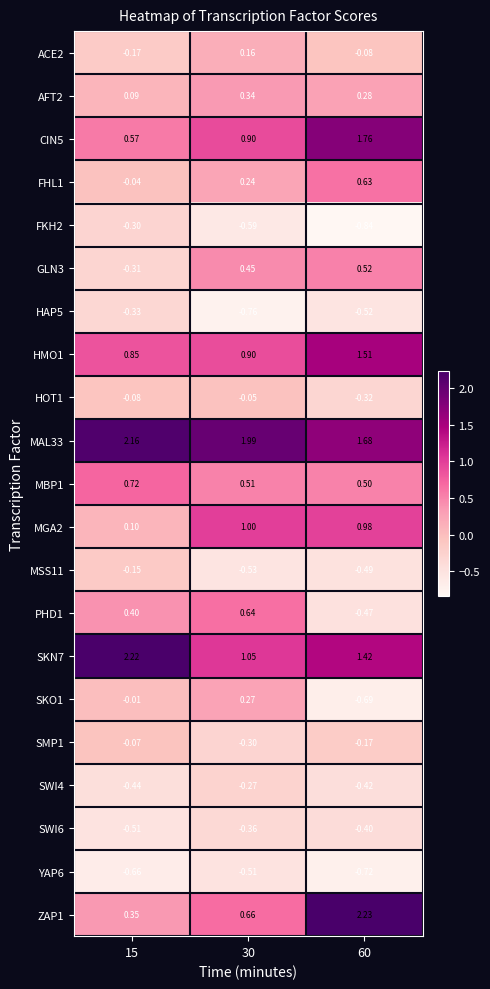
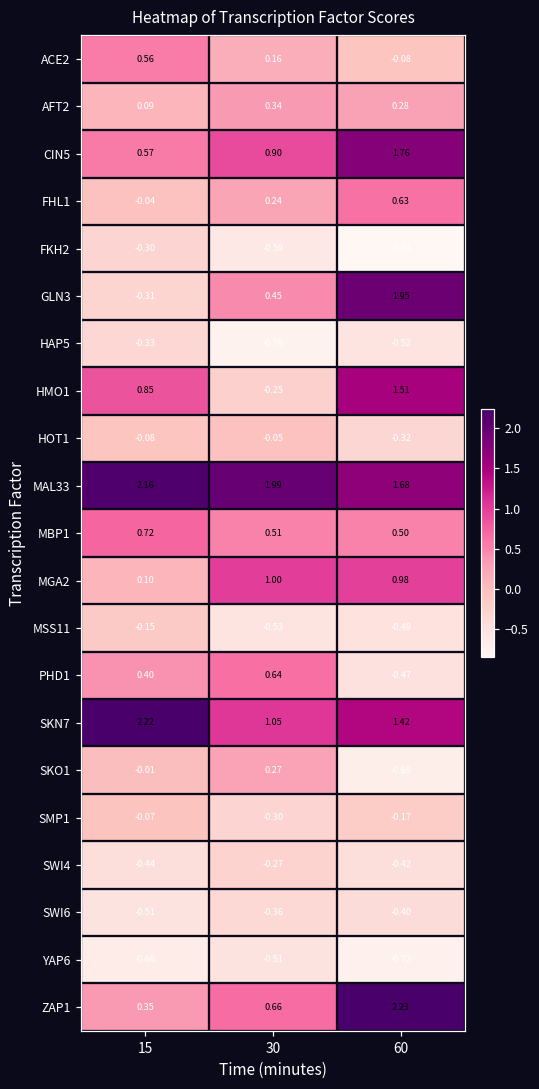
ACE2, 15: -0.17 -> 0.56
GLN3, 60: 0.52 -> 1.95
HMO1, 30: 0.90 -> -0.25
